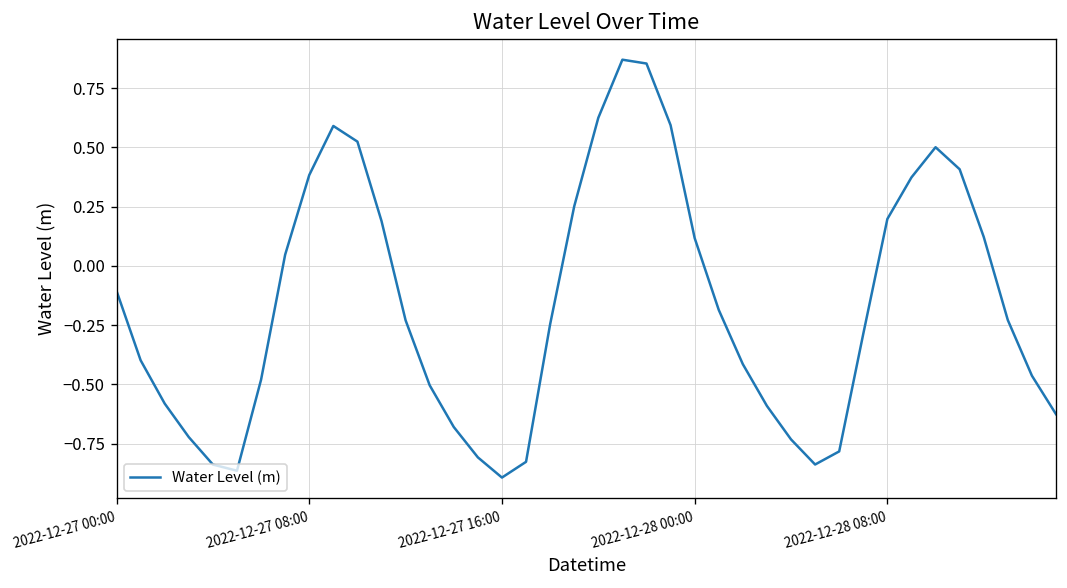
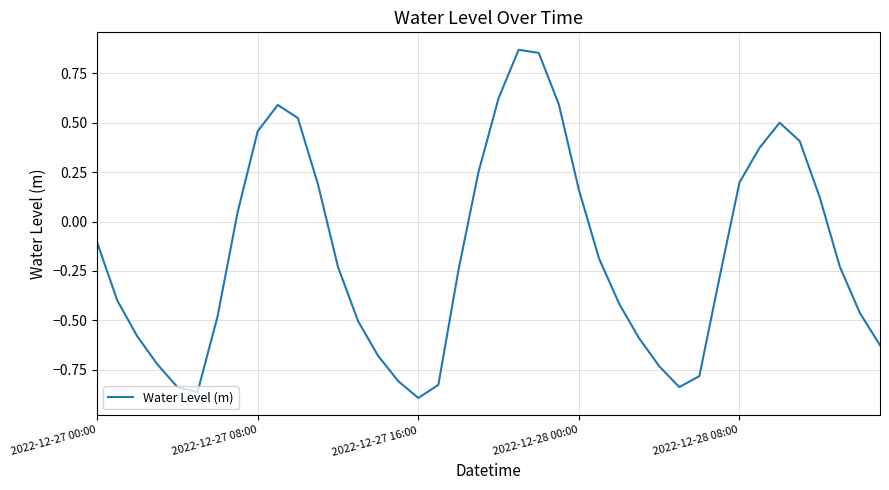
2022-12-27 08:00: 0.38 -> 0.46
2022-12-28 00:00: 0.12 -> 0.16
